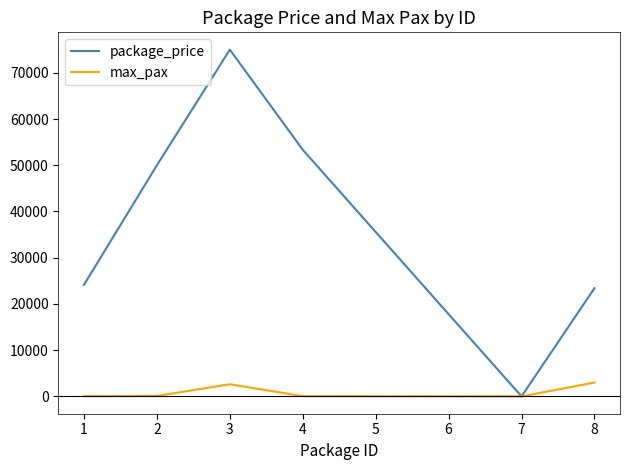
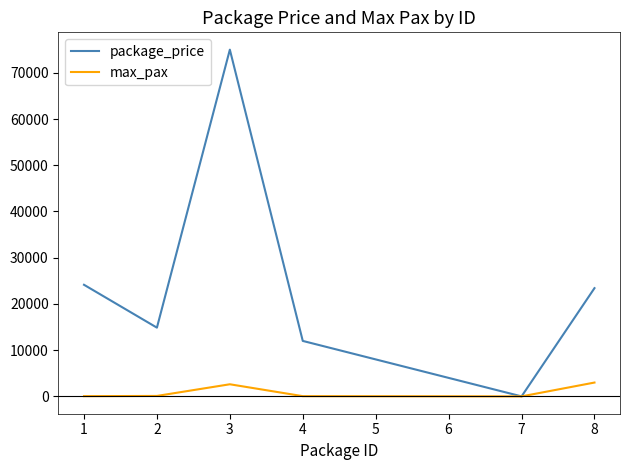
package_price, 2: 50000 -> 15000
package_price, 4: 53000 -> 12000
